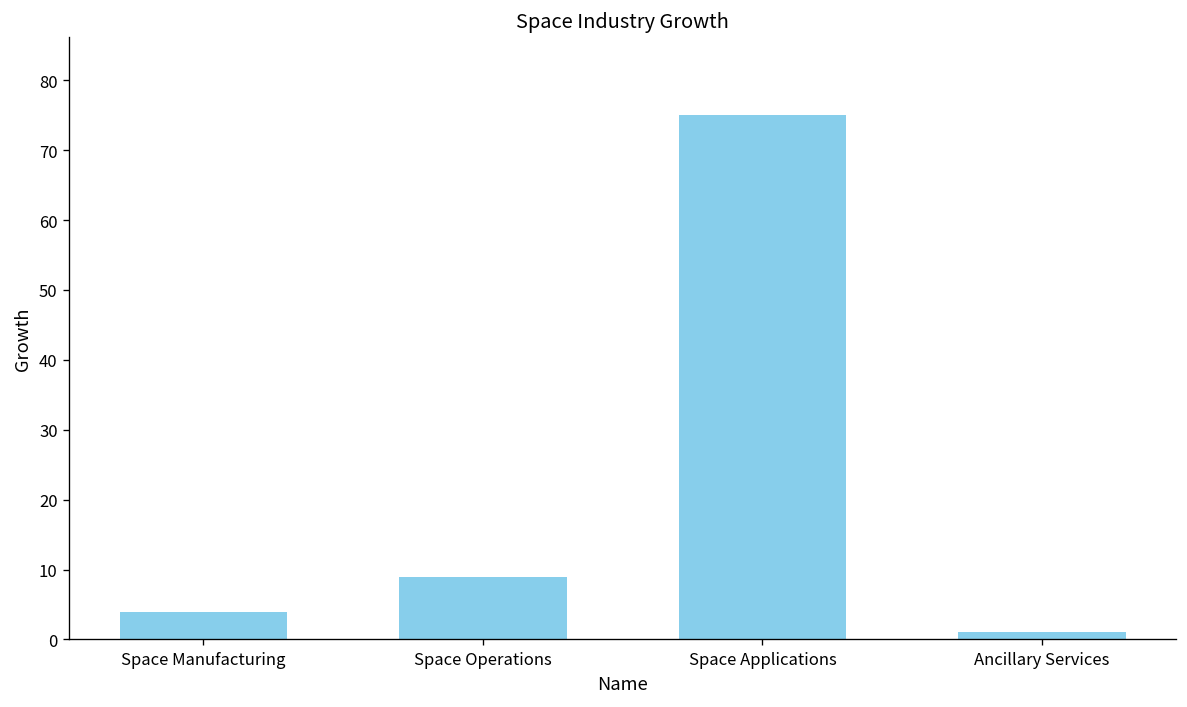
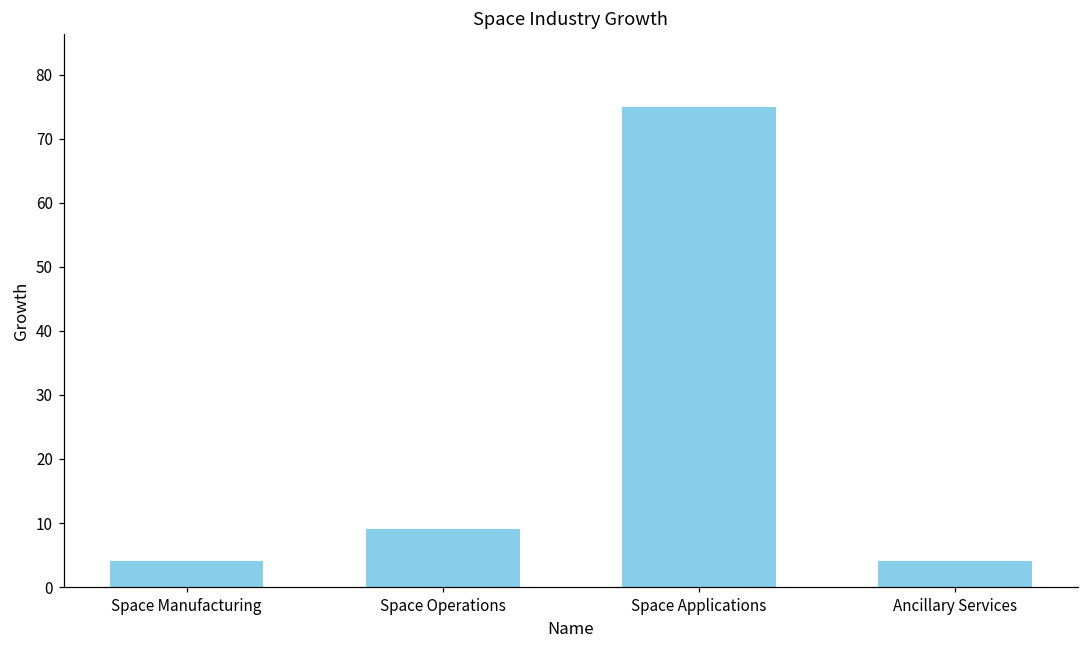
Ancillary Services: 1 -> 4
